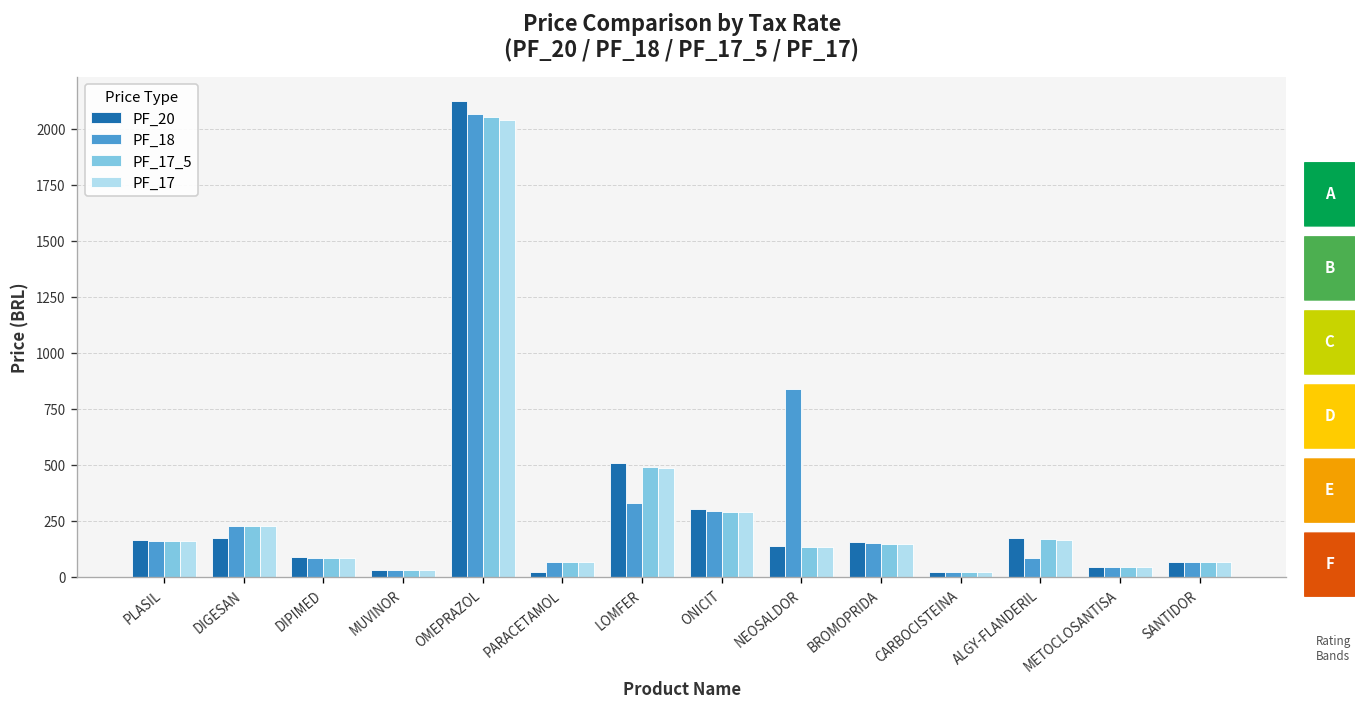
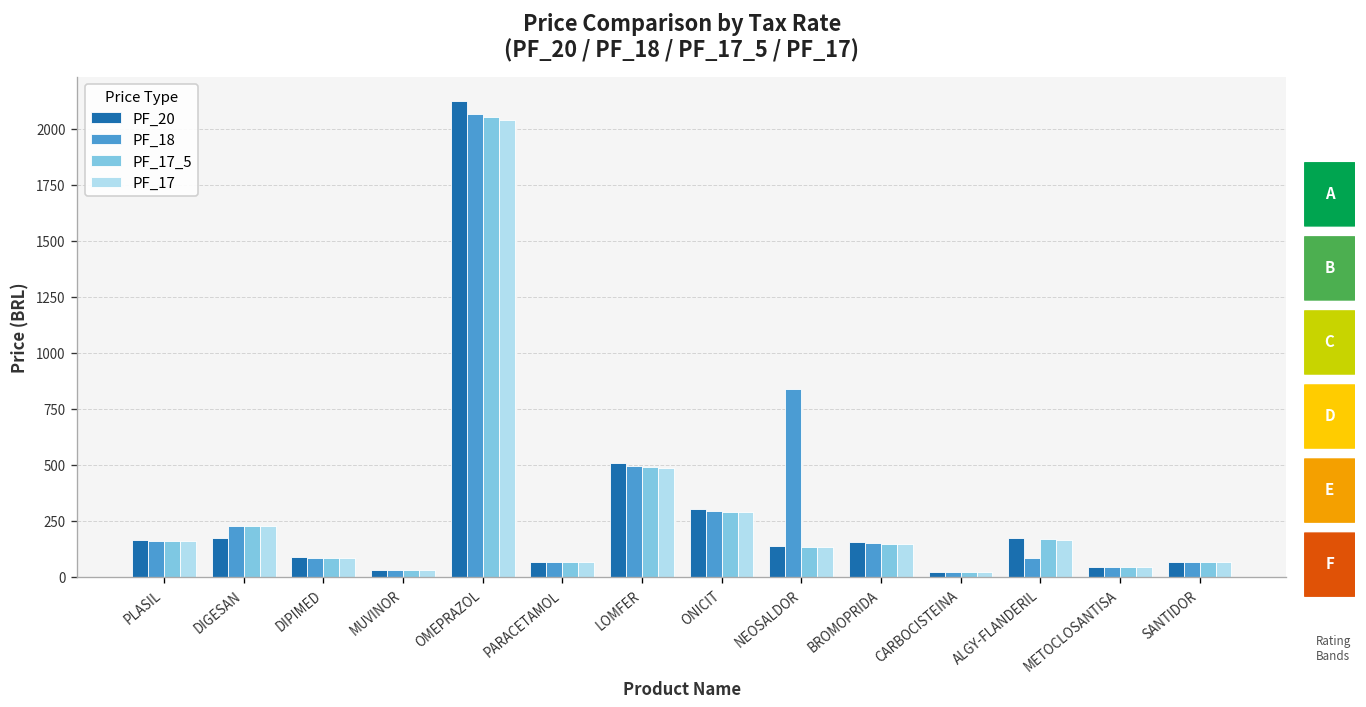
PF_20, PARACETAMOL: 20 -> 70
PF_18, LOMFER: 330 -> 490
